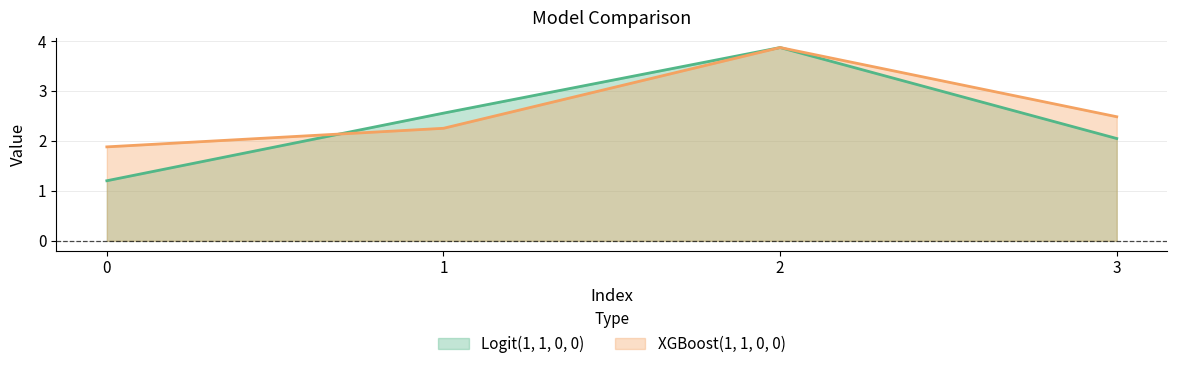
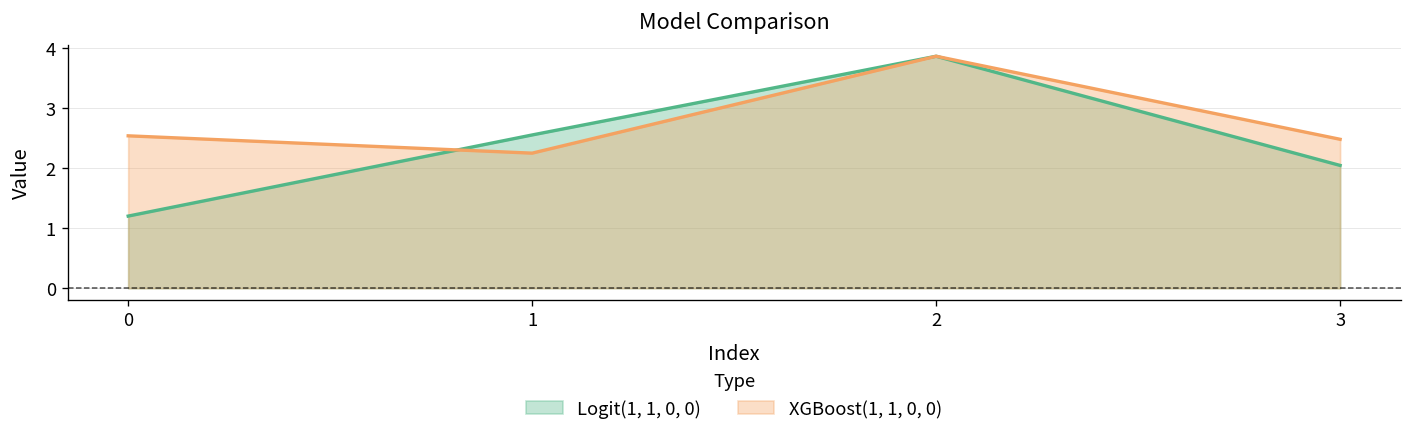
XGBoost(1, 1, 0, 0), 0: 1.9 -> 2.5
